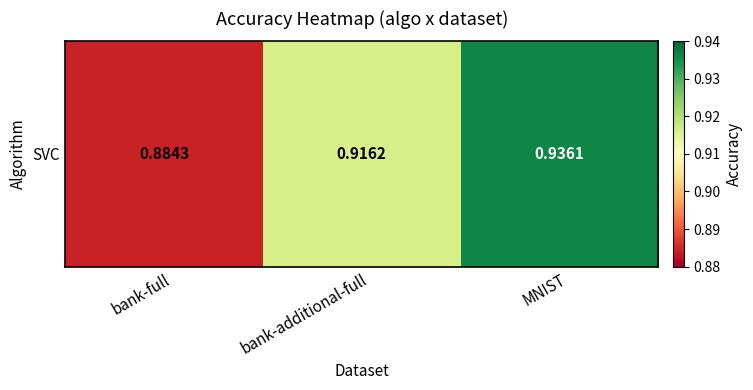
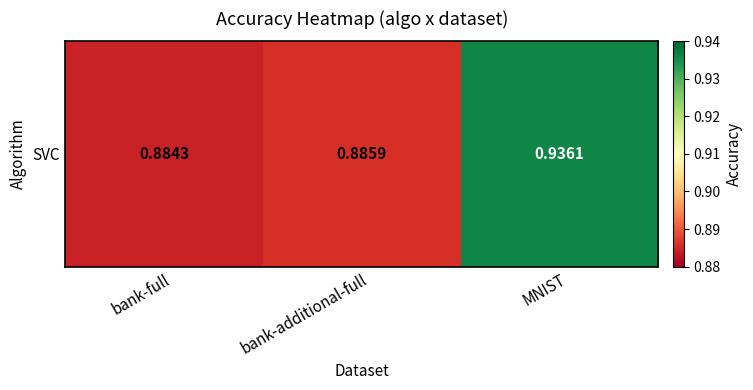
SVC, bank-additional-full: 0.9162 -> 0.8859
